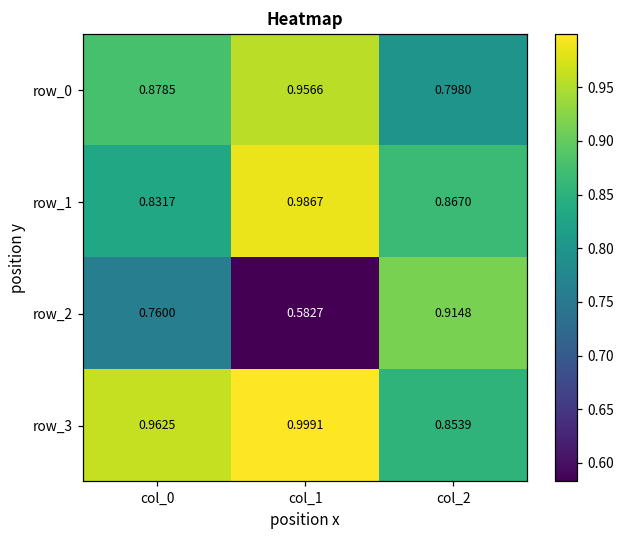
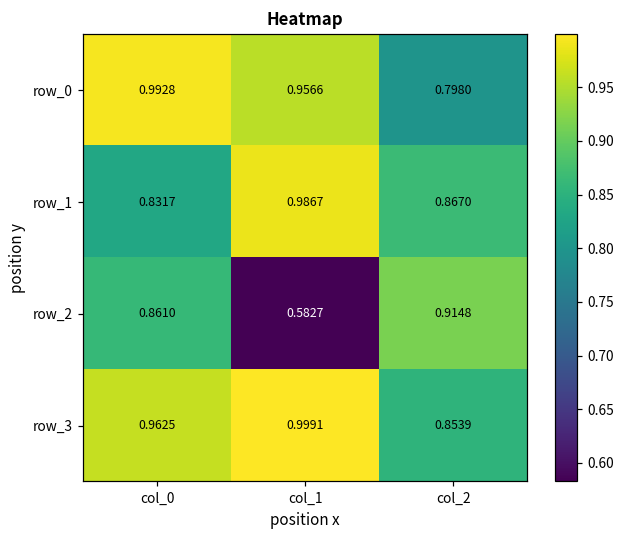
row_0, col_0: 0.8785 -> 0.9928
row_2, col_0: 0.7600 -> 0.8610
